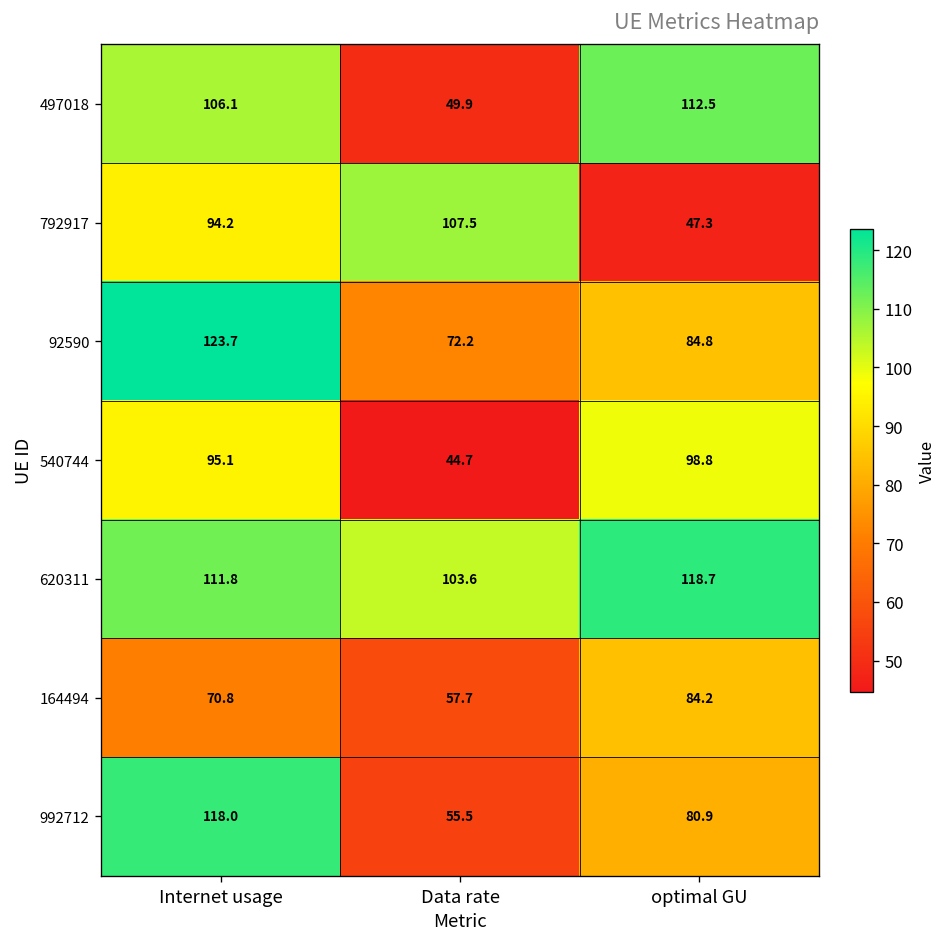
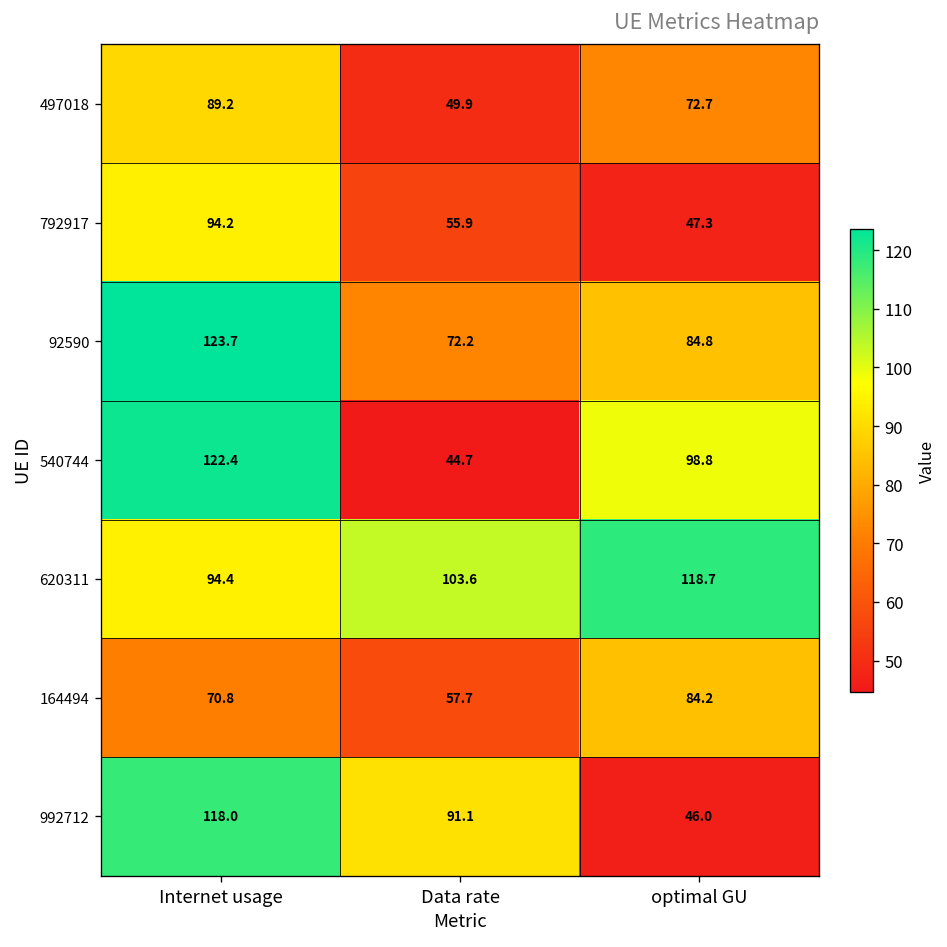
497018, Internet usage: 106.1 -> 89.2
497018, optimal GU: 112.5 -> 72.7
792917, Data rate: 107.5 -> 55.9
540744, Internet usage: 95.1 -> 122.4
620311, Internet usage: 111.8 -> 94.4
992712, Data rate: 55.5 -> 91.1
992712, optimal GU: 80.9 -> 46.0
